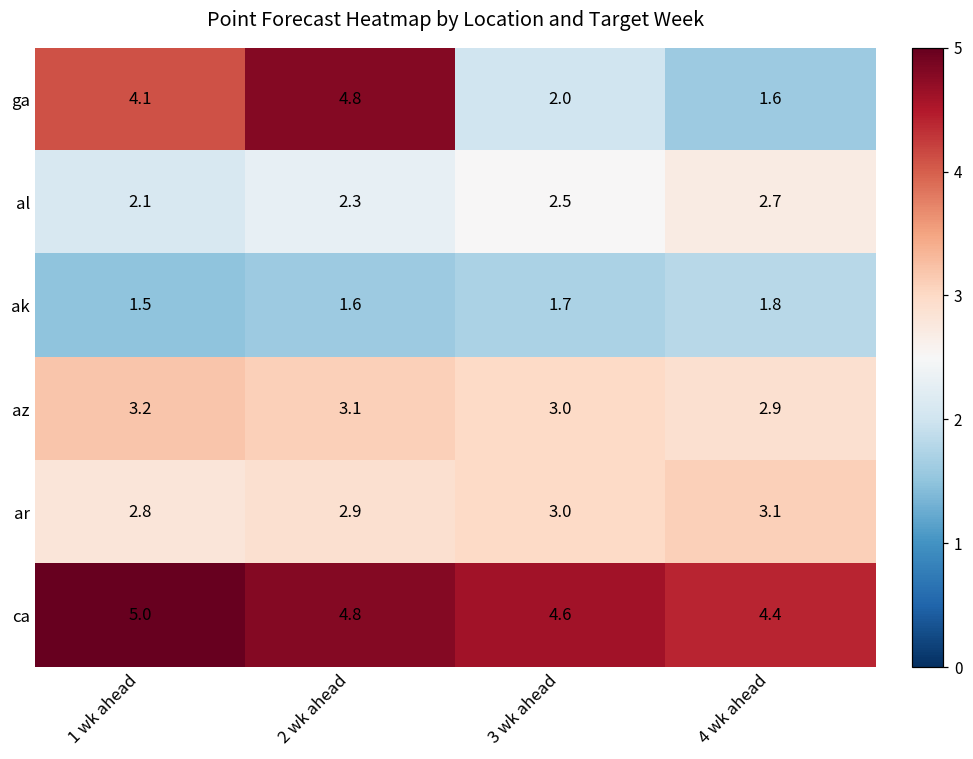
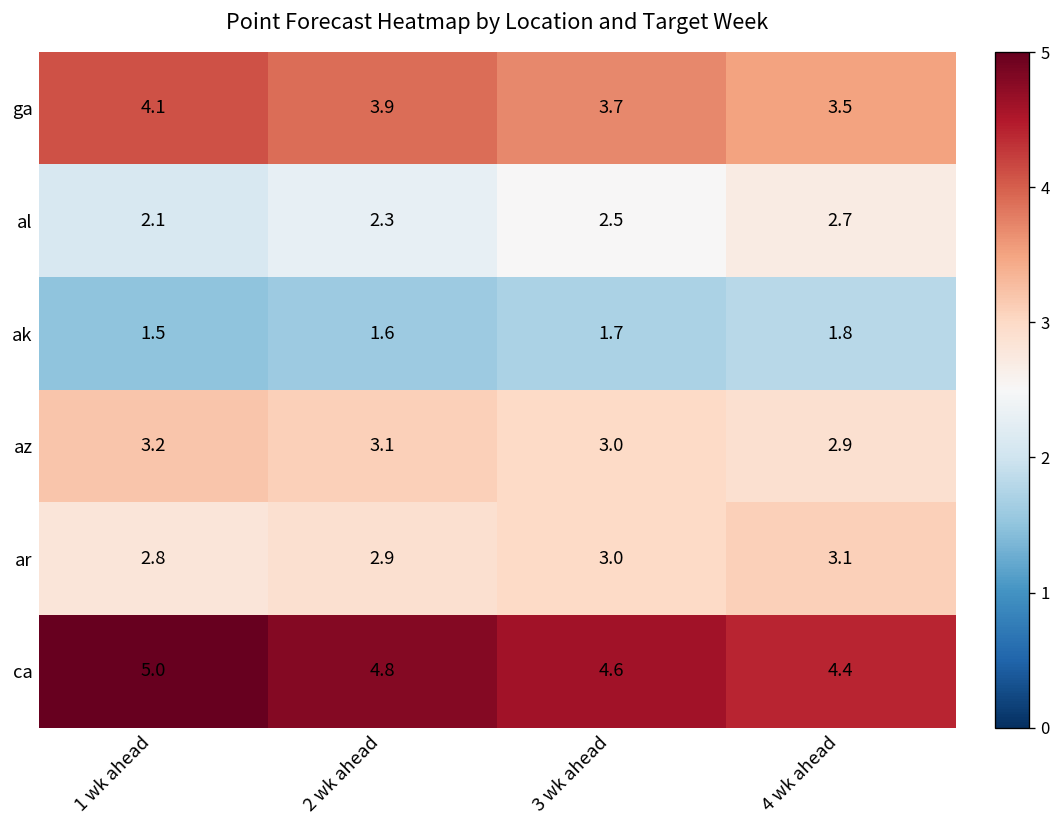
ga, 2 wk ahead: 4.8 -> 3.9
ga, 3 wk ahead: 2.0 -> 3.7
ga, 4 wk ahead: 1.6 -> 3.5
